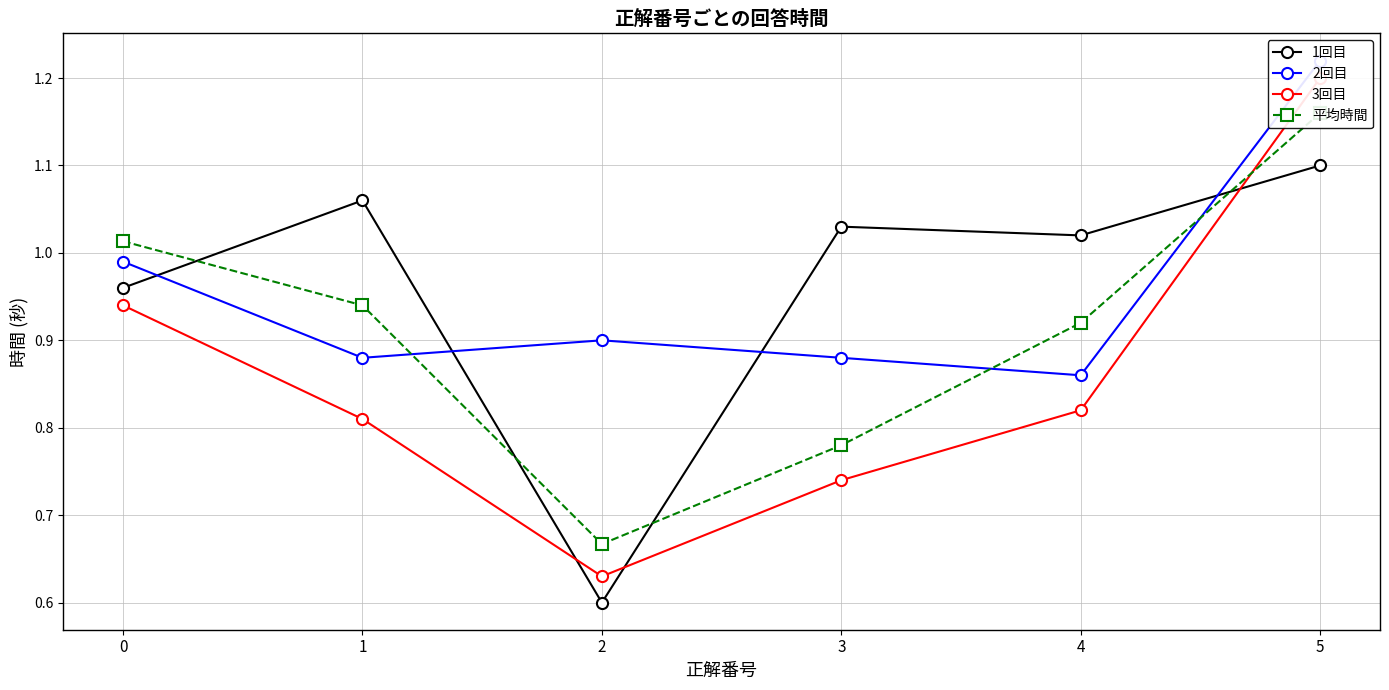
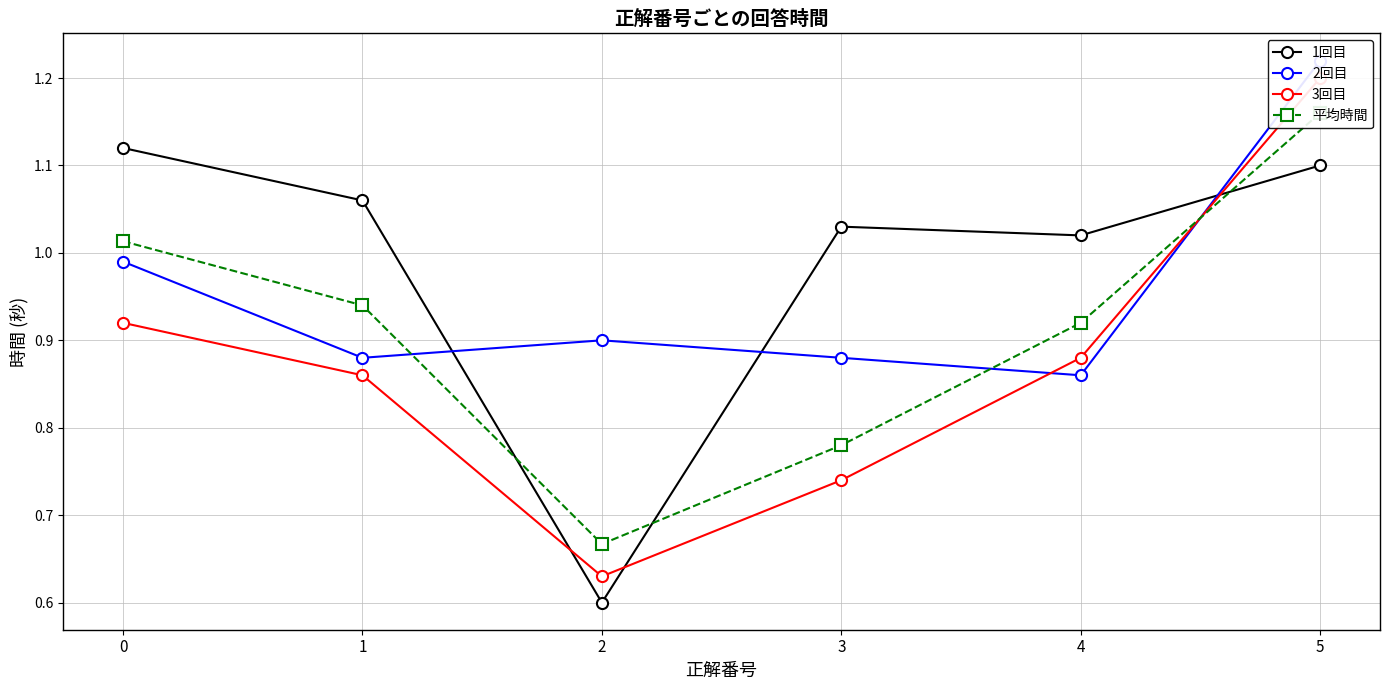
1回目, 0: 0.96 -> 1.12
3回目, 0: 0.94 -> 0.92
3回目, 1: 0.81 -> 0.86
3回目, 4: 0.82 -> 0.88
